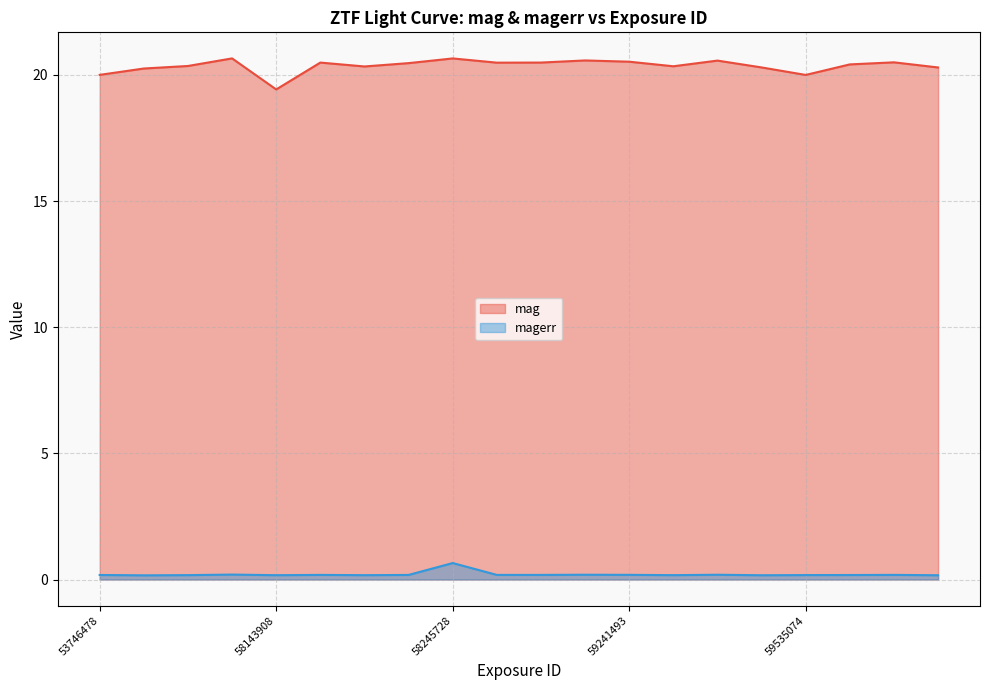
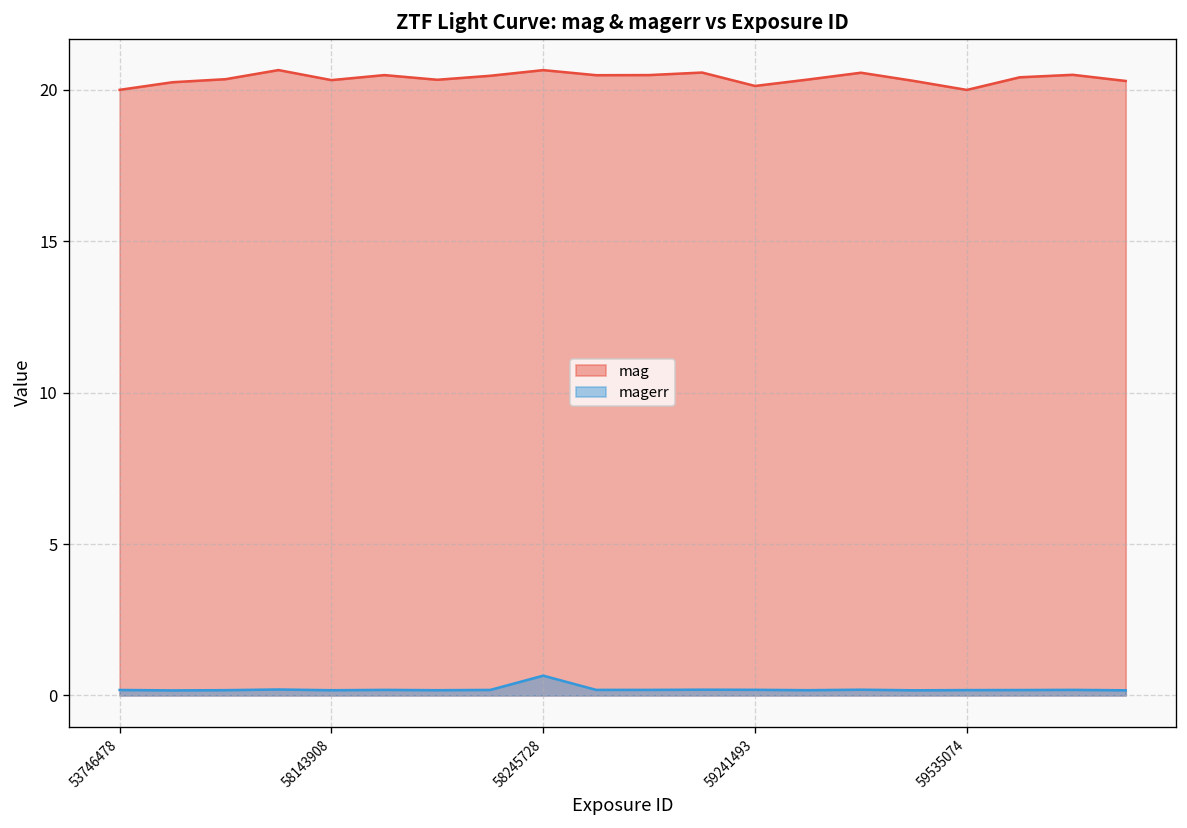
mag, 58143908: 19.4 -> 20.3
mag, 59241493: 20.5 -> 20.1
